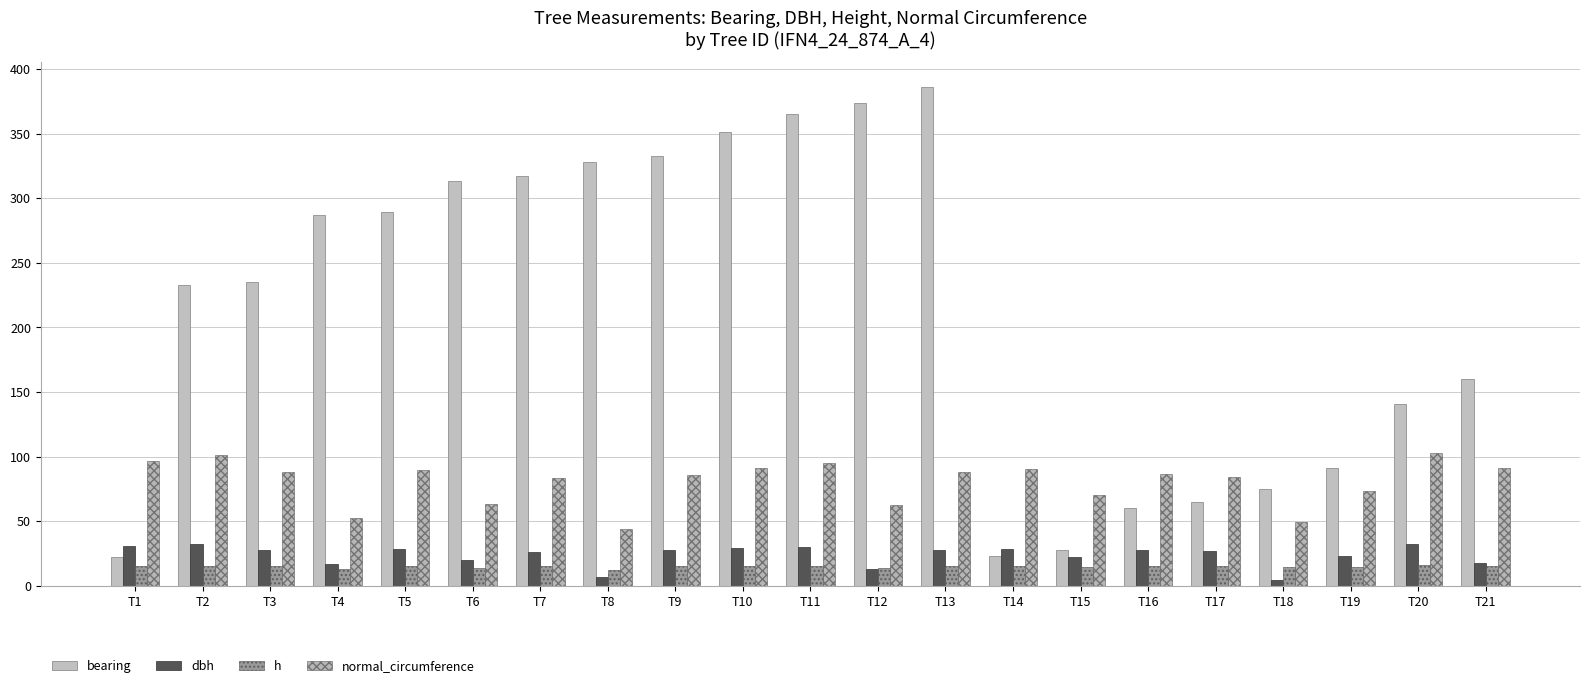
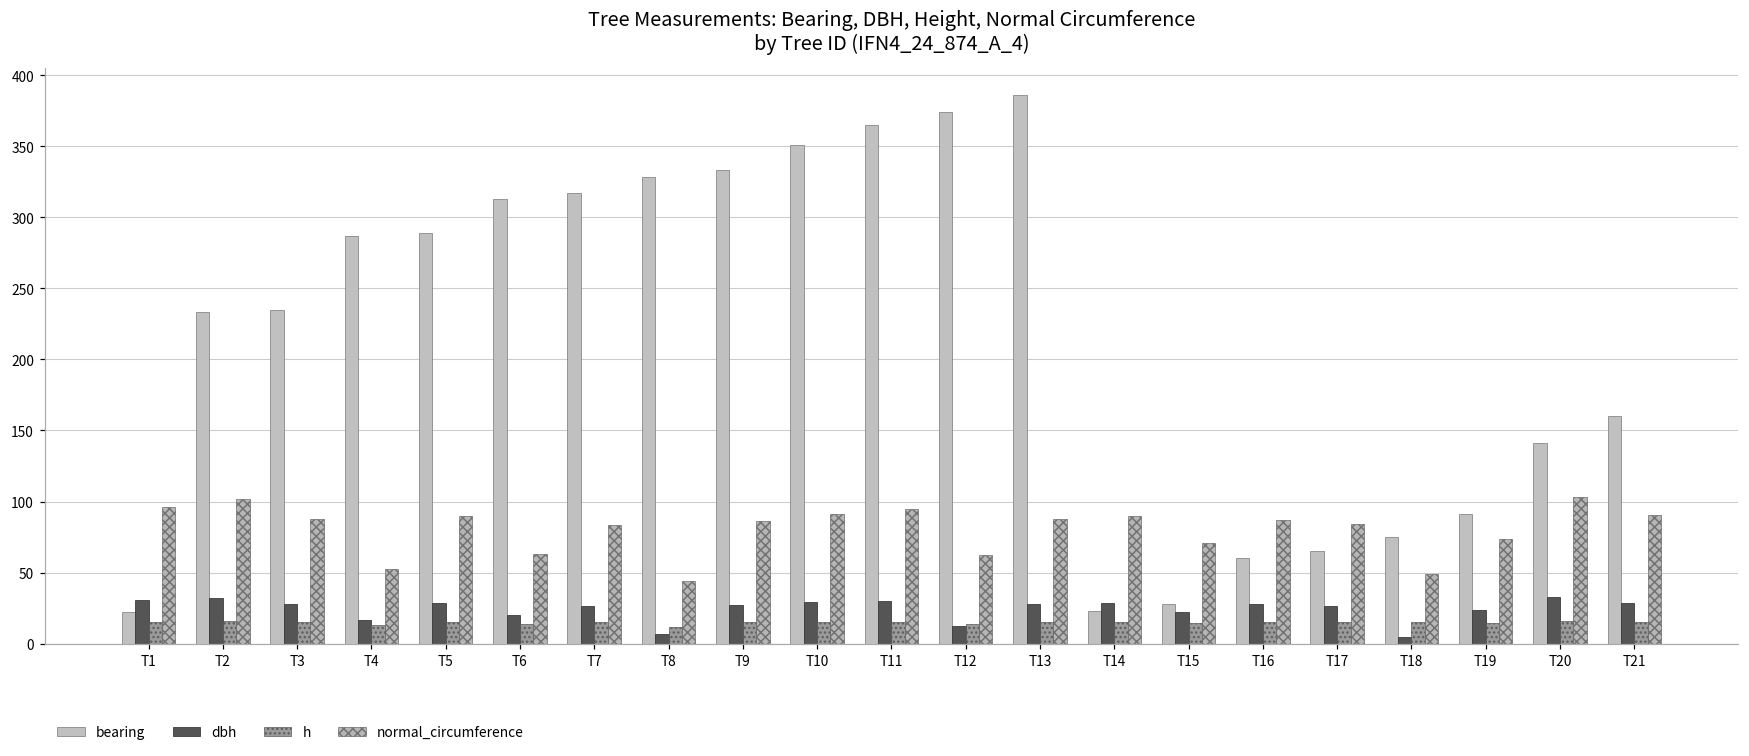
dbh, T21: 18 -> 29
